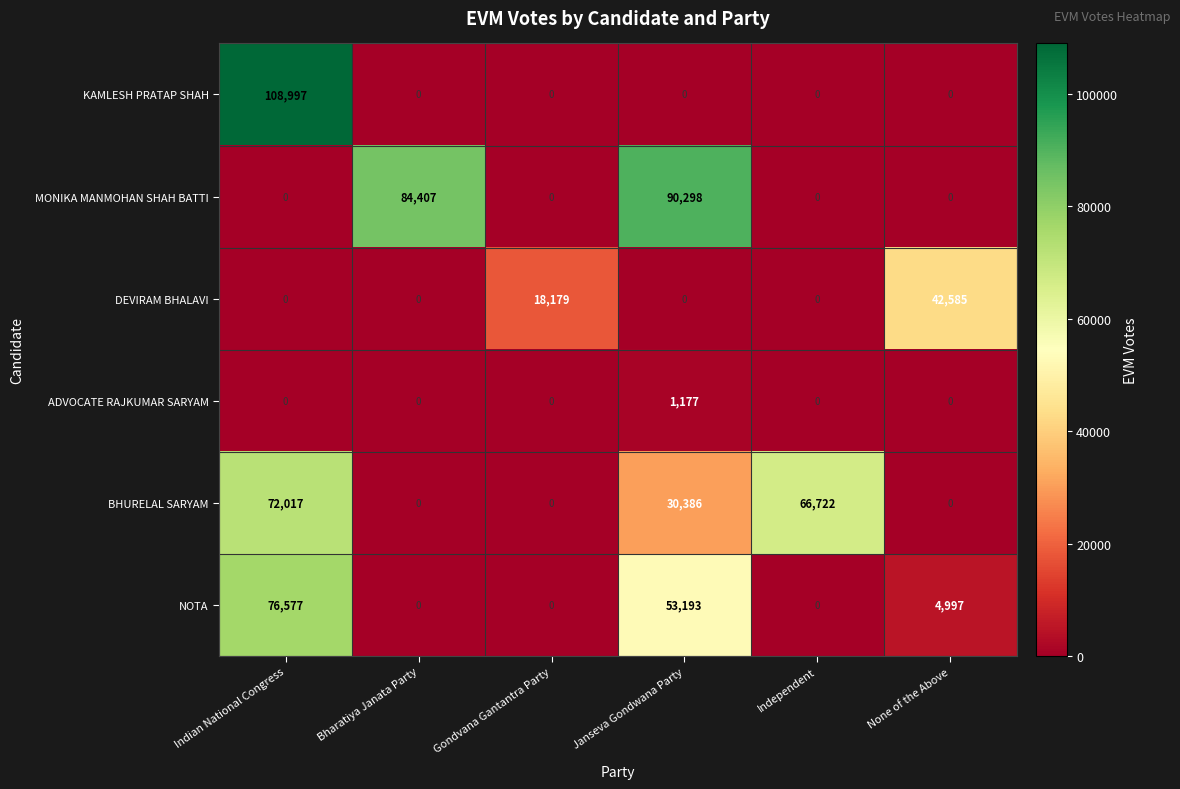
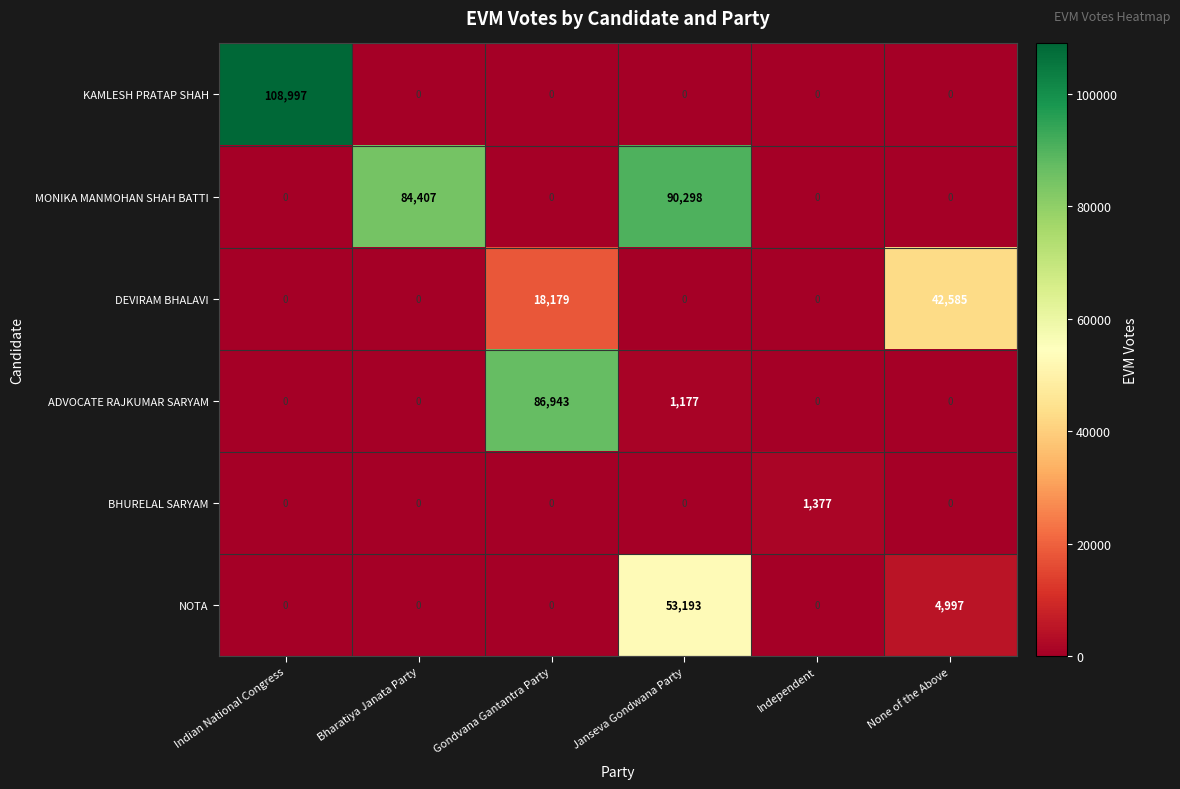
ADVOCATE RAJKUMAR SARYAM, Gondvana Gantantra Party: 0 -> 86,943
BHURELAL SARYAM, Indian National Congress: 72,017 -> 0
BHURELAL SARYAM, Janseva Gondwana Party: 30,386 -> 0
BHURELAL SARYAM, Independent: 66,722 -> 1,377
NOTA, Indian National Congress: 76,577 -> 0
